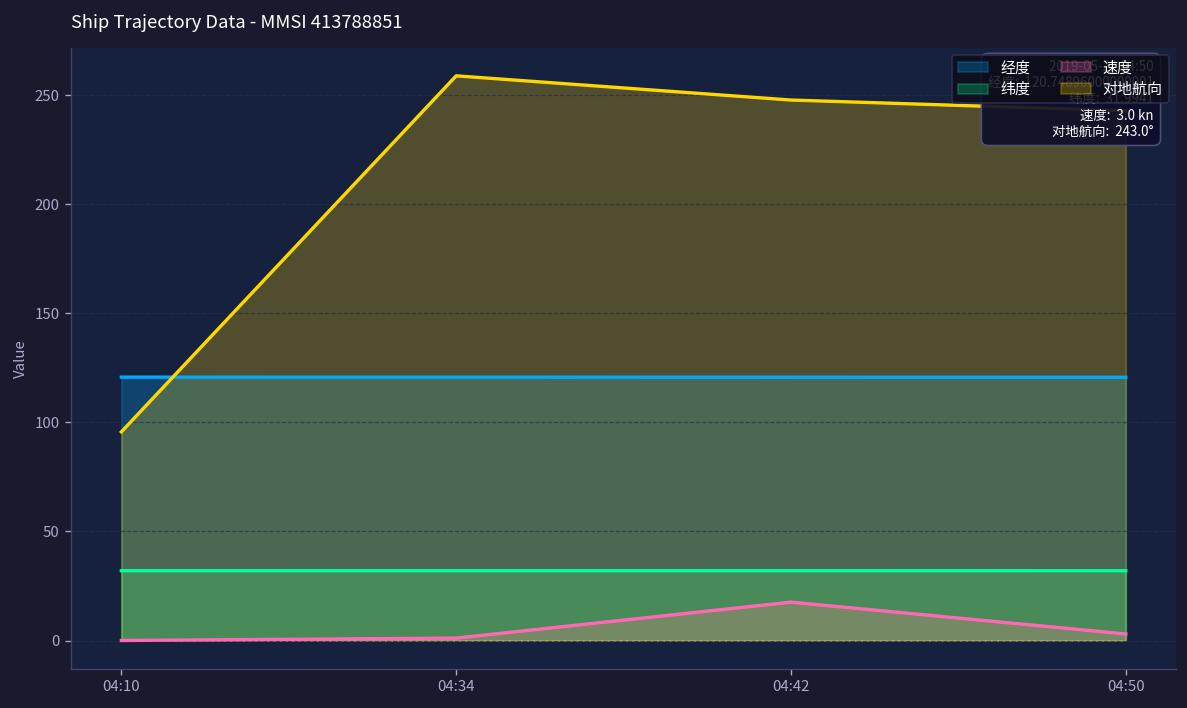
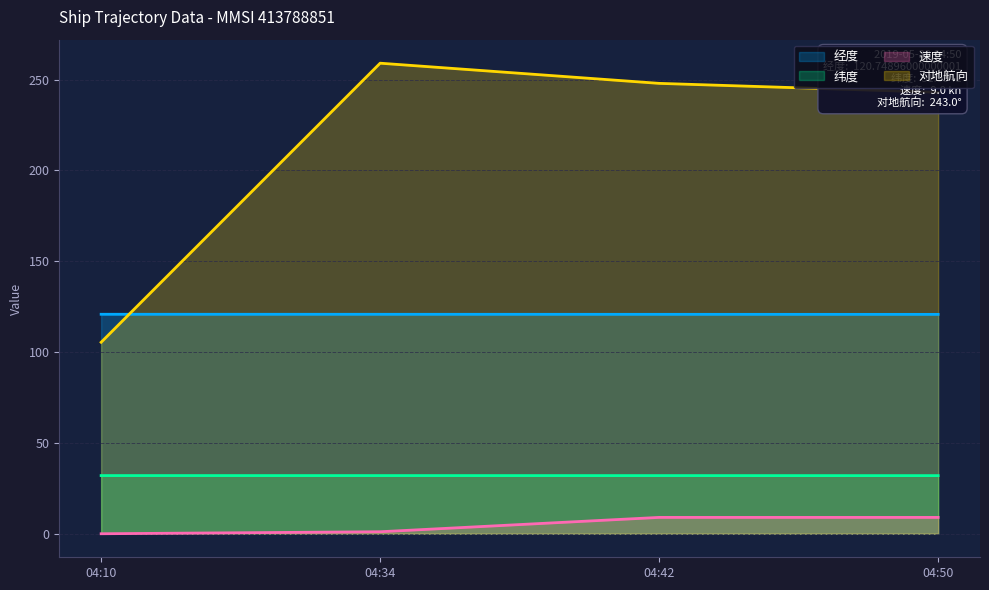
对地航向, 04:10: 96 -> 105
速度, 04:42: 18 -> 9
速度, 04:50: 3.0 -> 9.0
